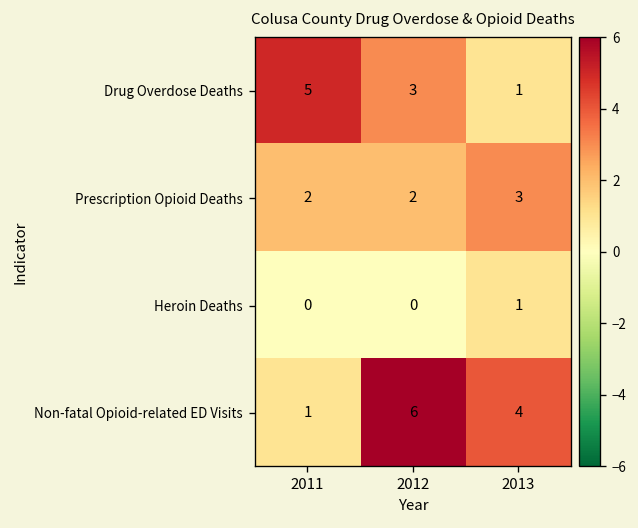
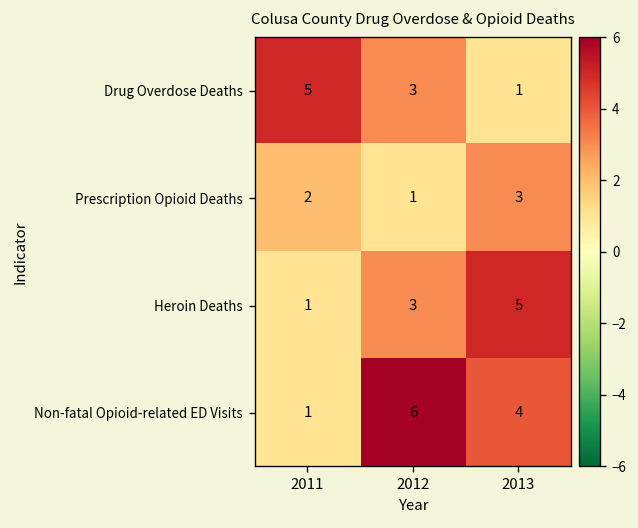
Prescription Opioid Deaths, 2012: 2 -> 1
Heroin Deaths, 2011: 0 -> 1
Heroin Deaths, 2012: 0 -> 3
Heroin Deaths, 2013: 1 -> 5
